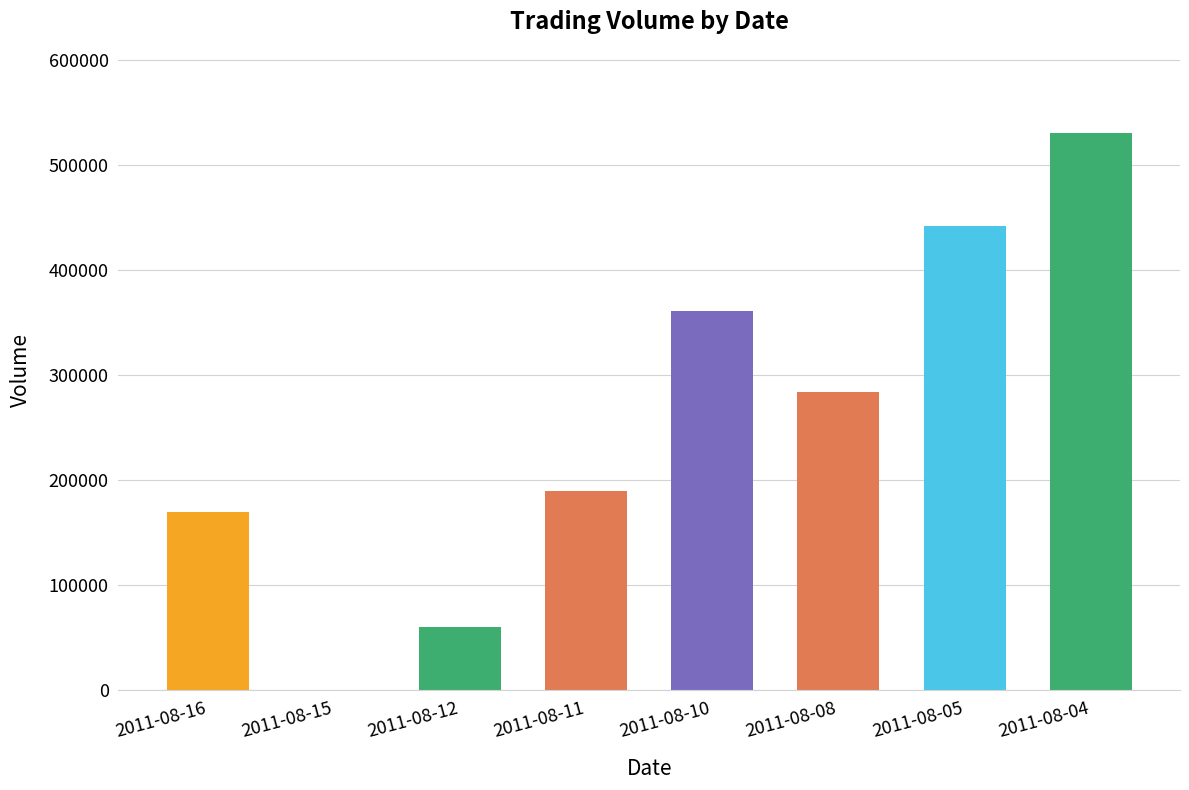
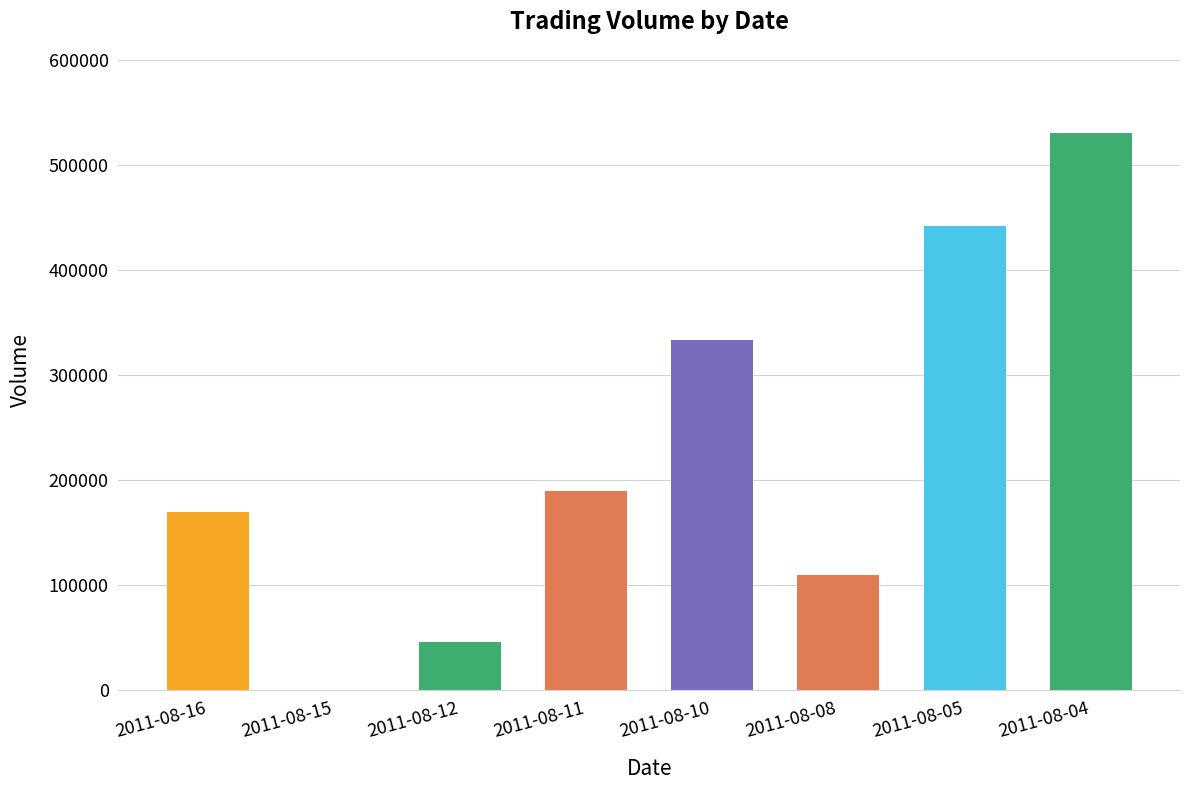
2011-08-12: 60000 -> 46000
2011-08-10: 360000 -> 333000
2011-08-08: 284000 -> 110000
